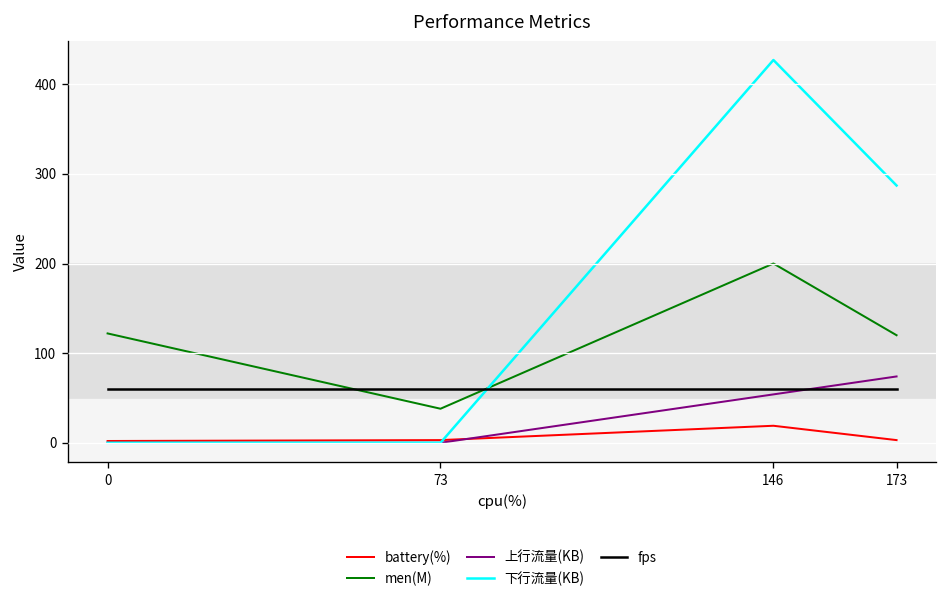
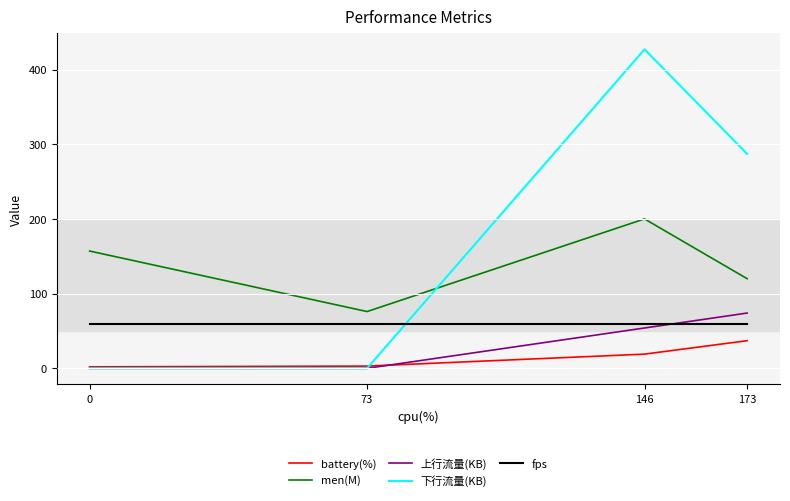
men(M), 0: 120 -> 160
men(M), 73: 40 -> 80
battery(%), 173: 0 -> 40
